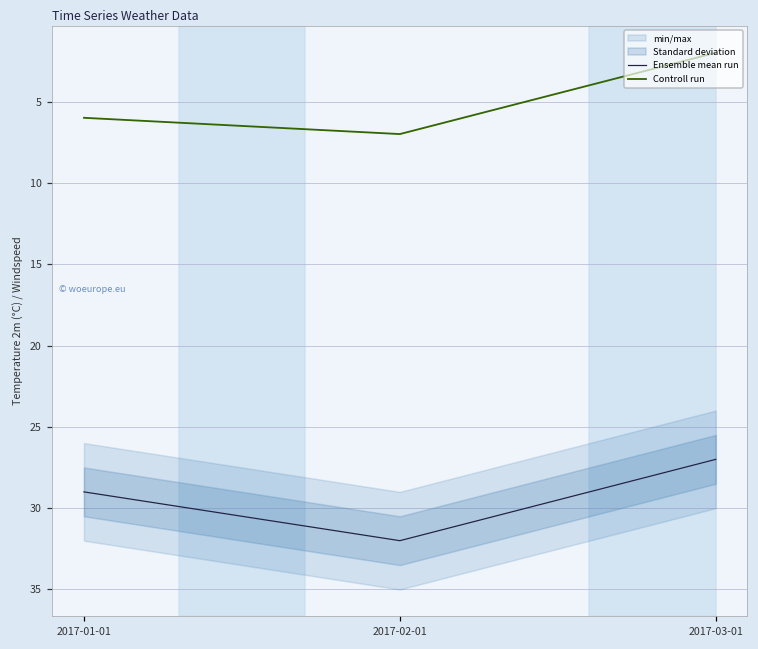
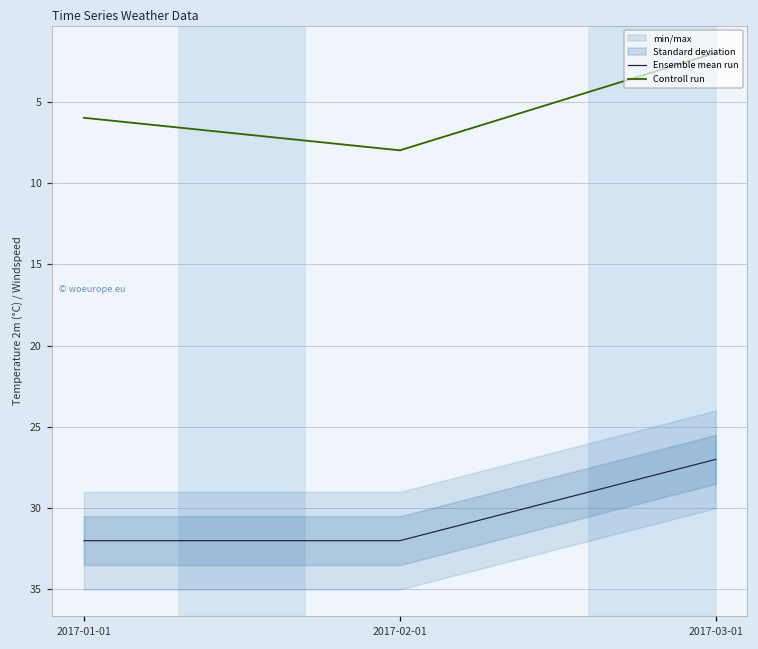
Ensemble mean run, 2017-01-01: 29 -> 32
Controll run, 2017-02-01: 7 -> 8
